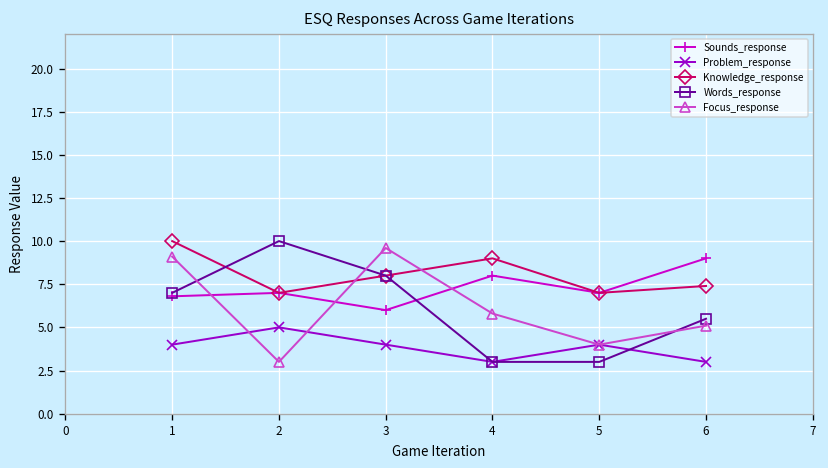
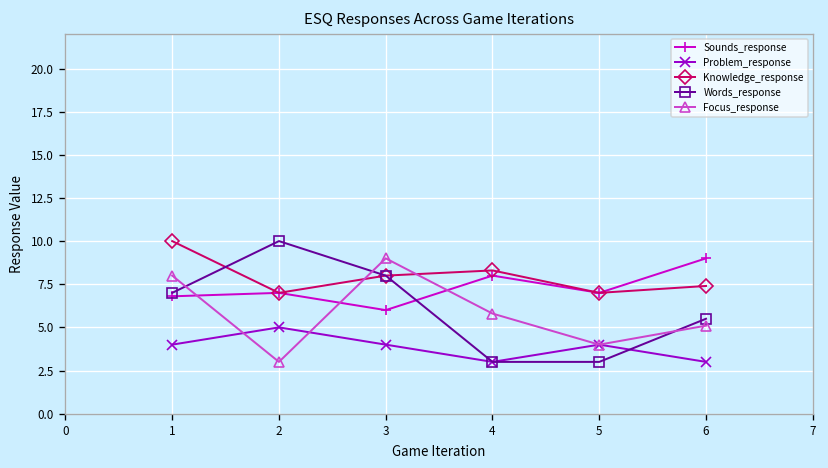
Focus_response, 1: 9.1 -> 8.0
Focus_response, 3: 9.6 -> 9.0
Knowledge_response, 4: 9.0 -> 8.3
